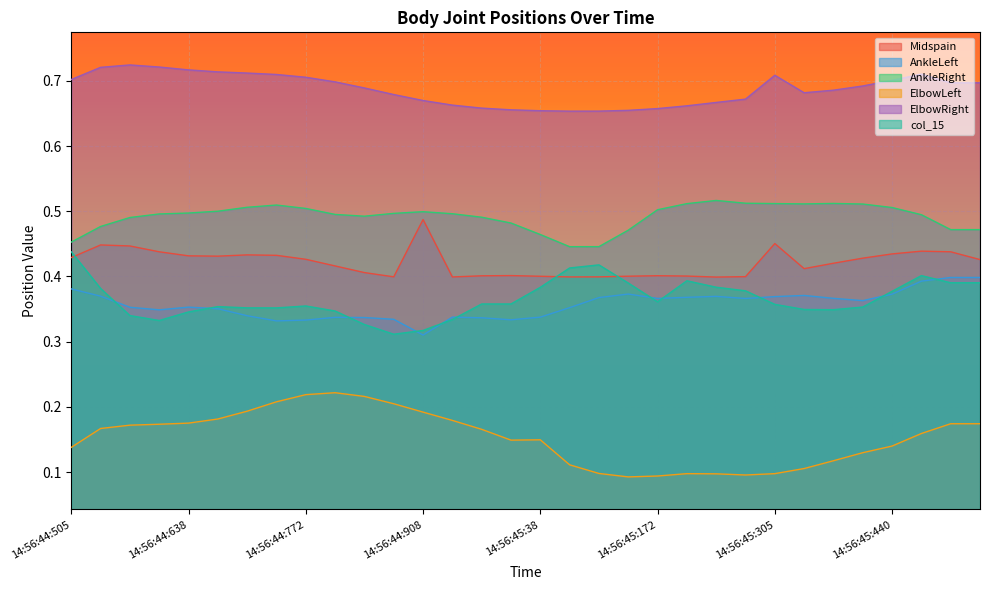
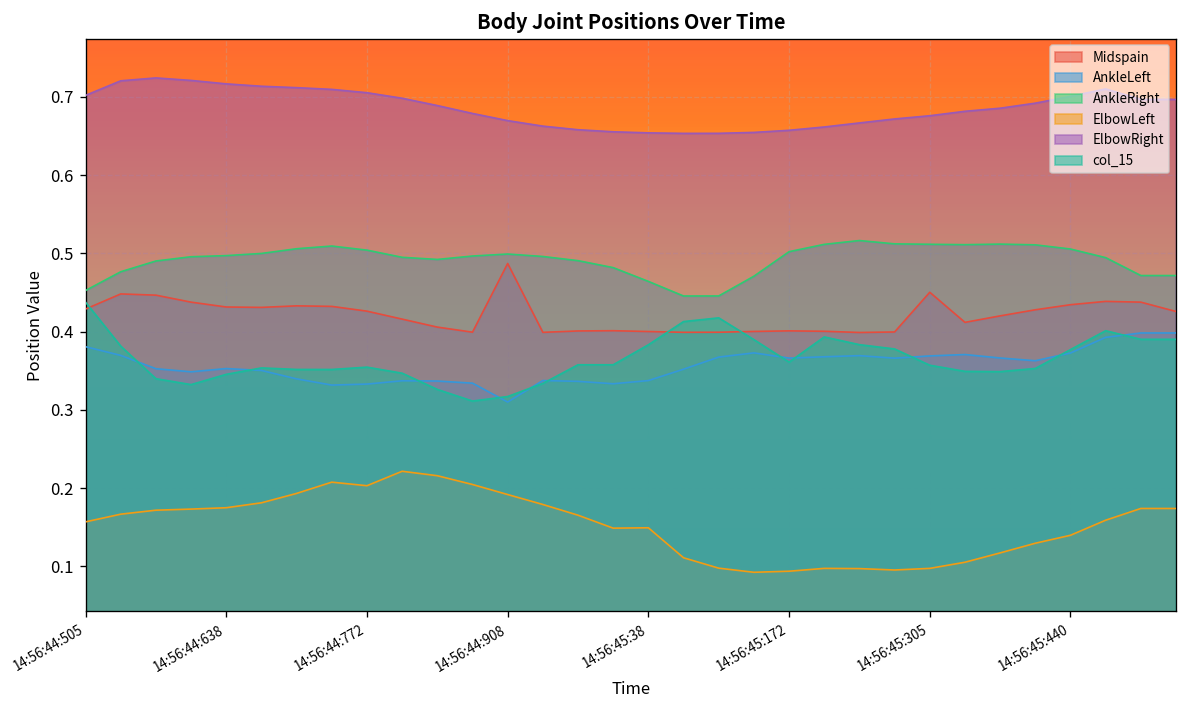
ElbowLeft, 14:56:44:505: 0.14 -> 0.16
ElbowLeft, 14:56:44:772: 0.22 -> 0.20
ElbowRight, 14:56:45:305: 0.71 -> 0.68
